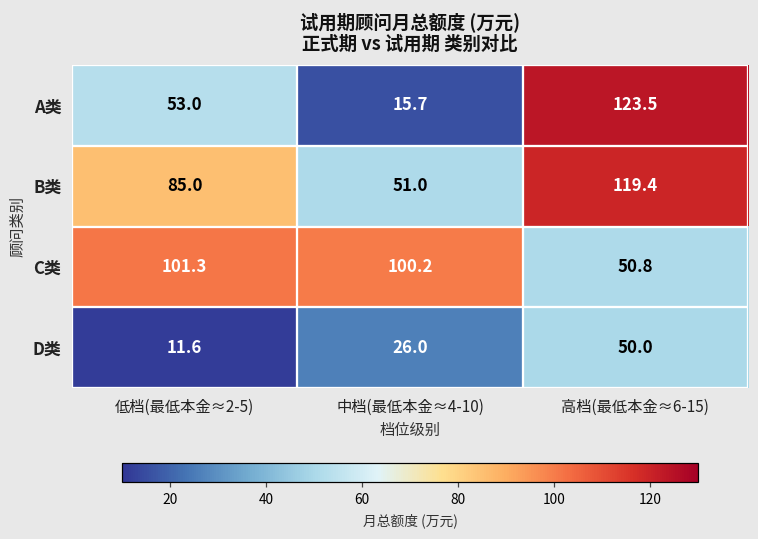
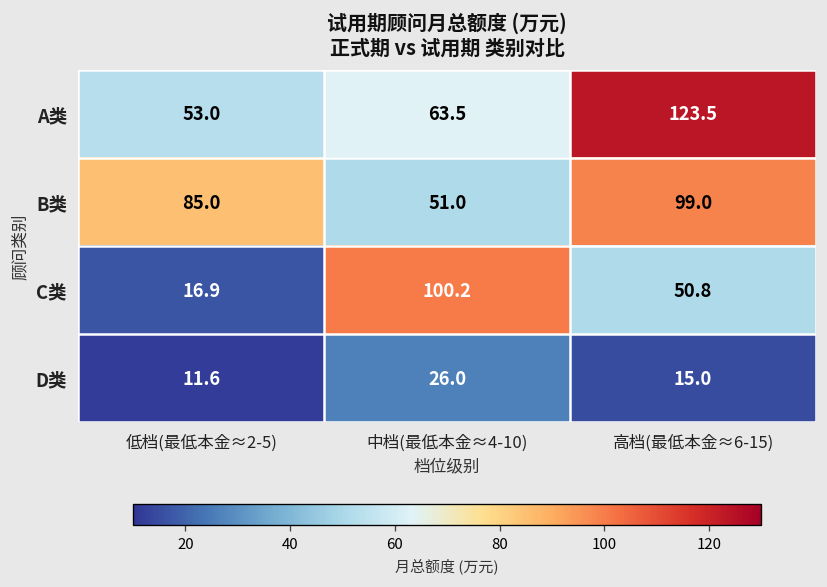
A类, 中档(最低本金≈4-10): 15.7 -> 63.5
B类, 高档(最低本金≈6-15): 119.4 -> 99.0
C类, 低档(最低本金≈2-5): 101.3 -> 16.9
D类, 高档(最低本金≈6-15): 50.0 -> 15.0
